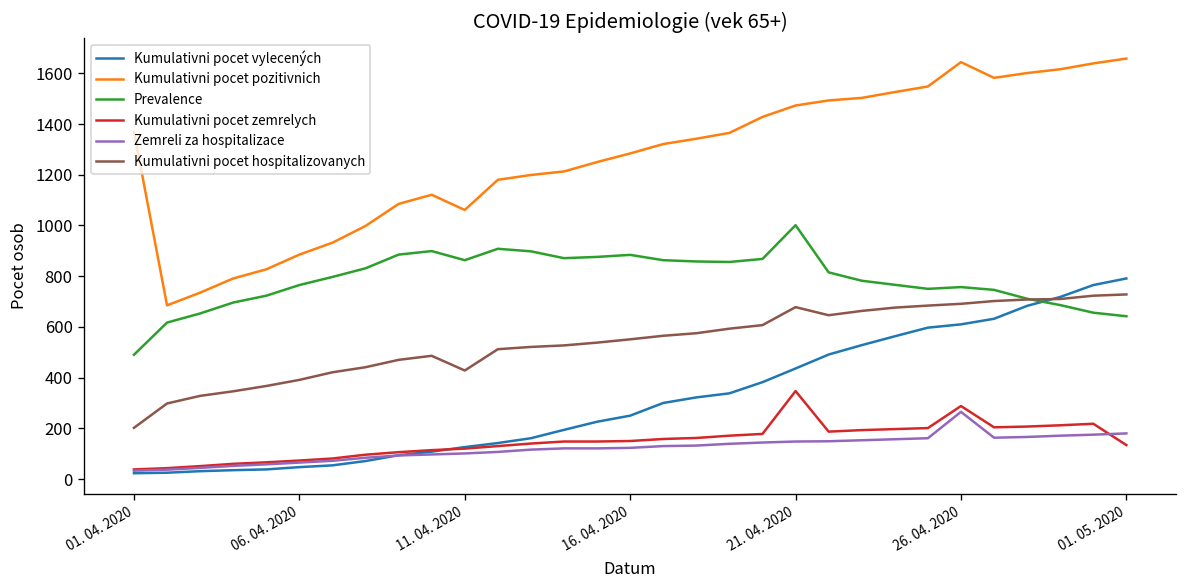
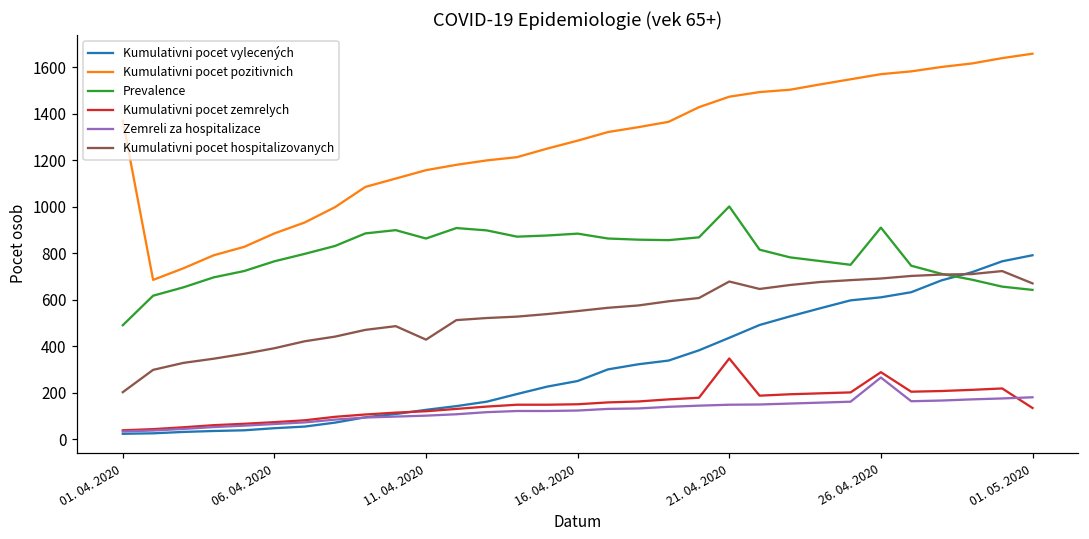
Kumulativni pocet pozitivnich, 11. 04. 2020: 1060 -> 1160
Kumulativni pocet pozitivnich, 26. 04. 2020: 1640 -> 1570
Prevalence, 26. 04. 2020: 760 -> 910
Kumulativni pocet hospitalizovanych, 01. 05. 2020: 730 -> 670
